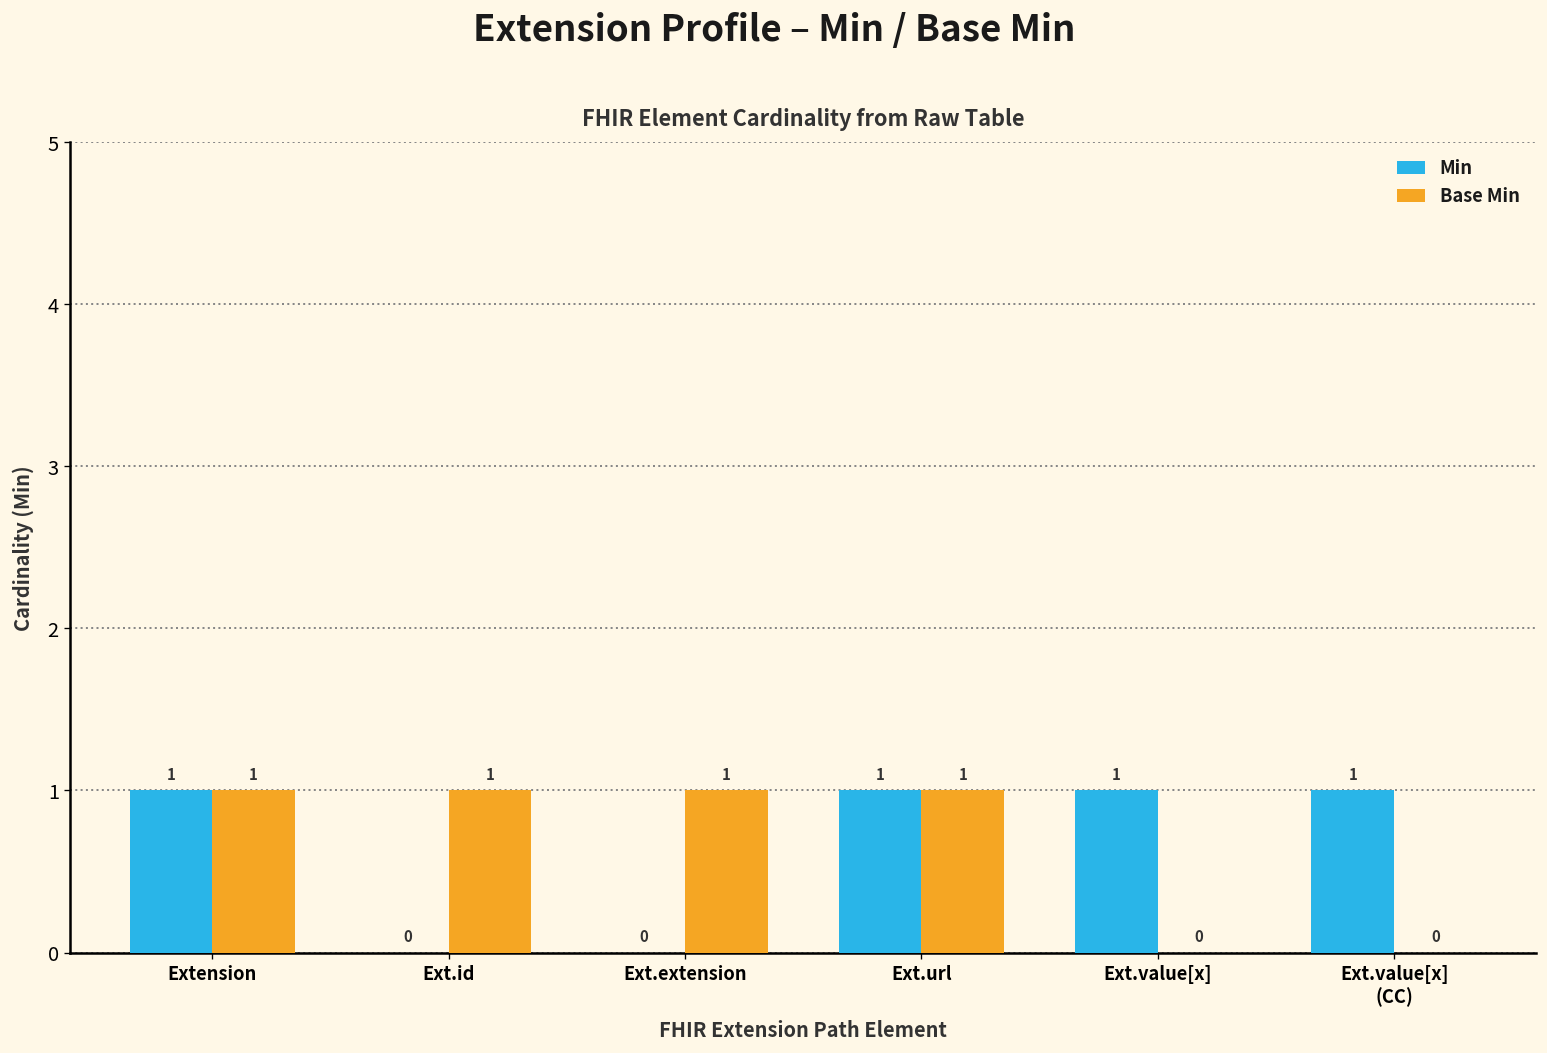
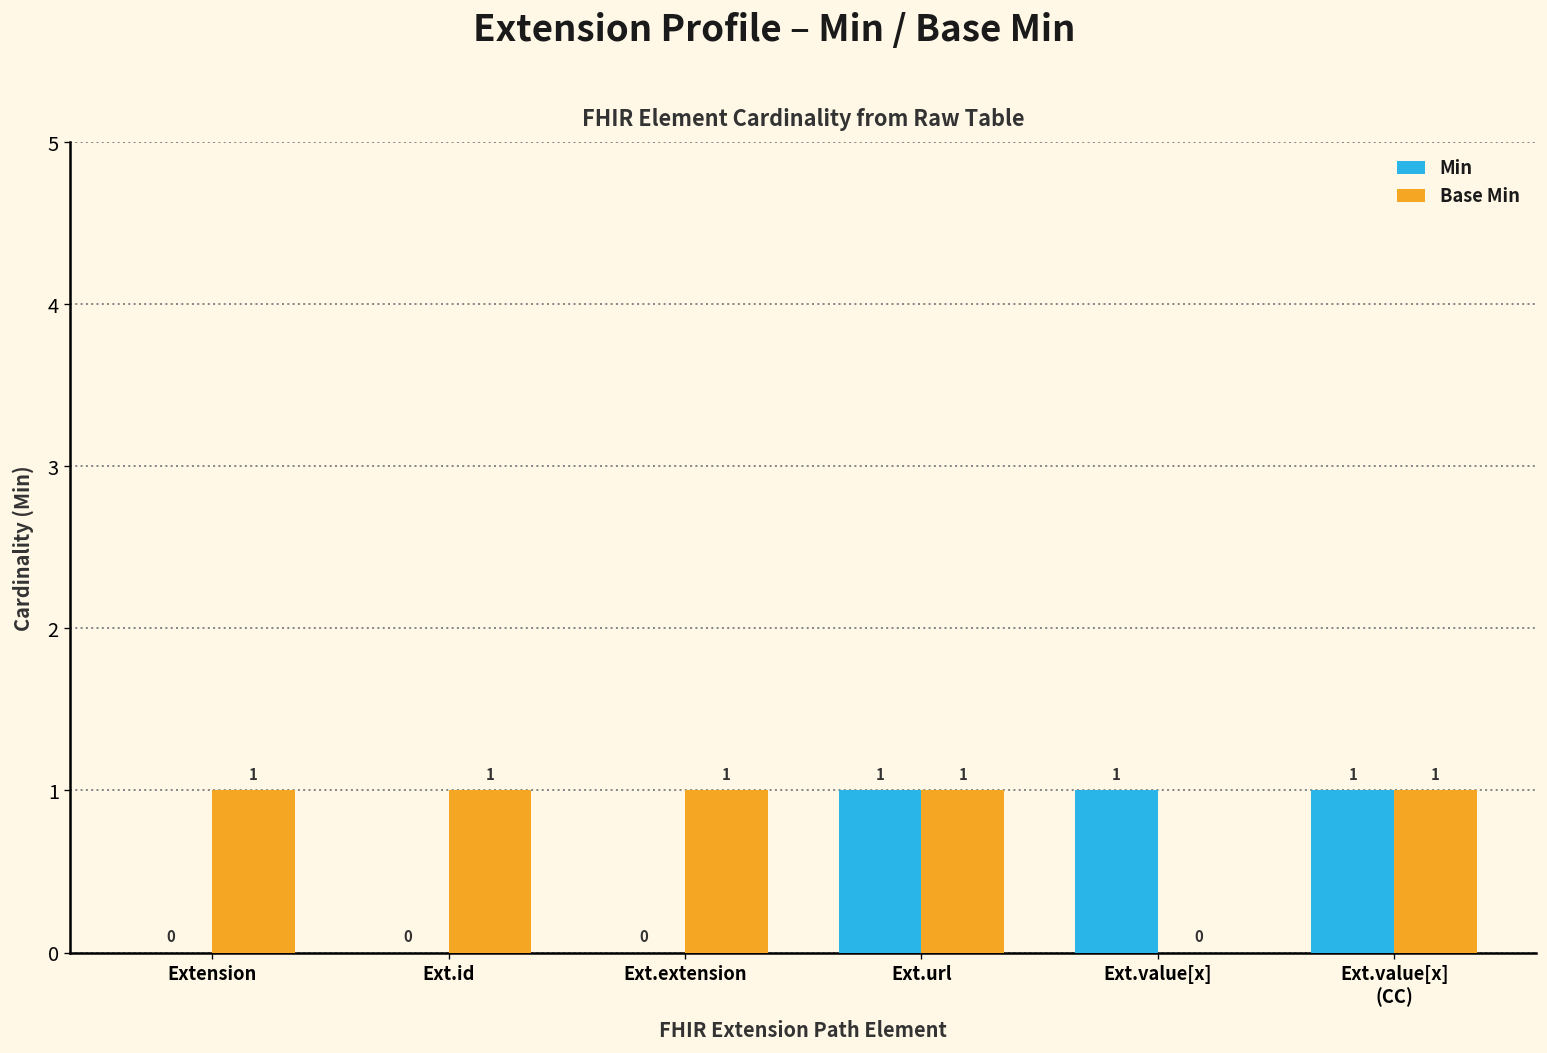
Min, Extension: 1 -> 0
Base Min, Ext.value[x] (CC): 0 -> 1
